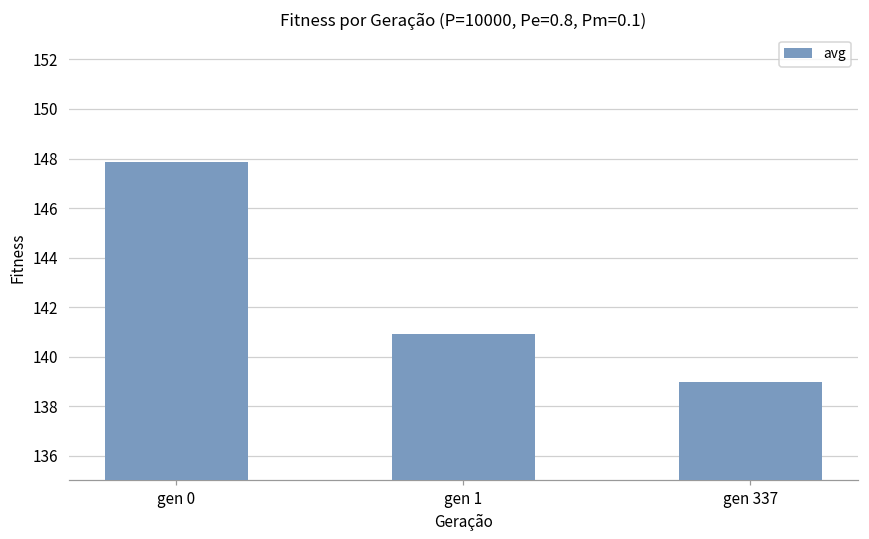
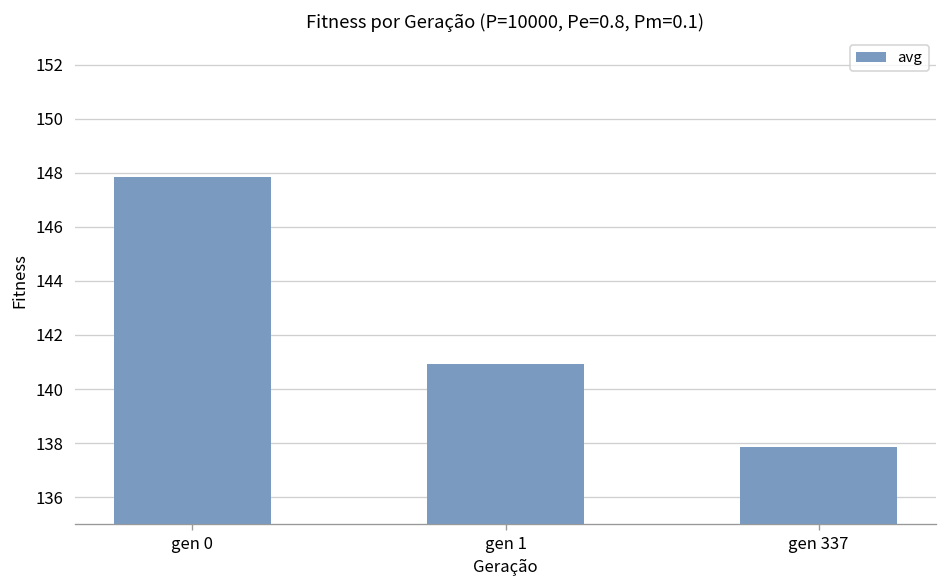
gen 337: 139.0 -> 137.8
